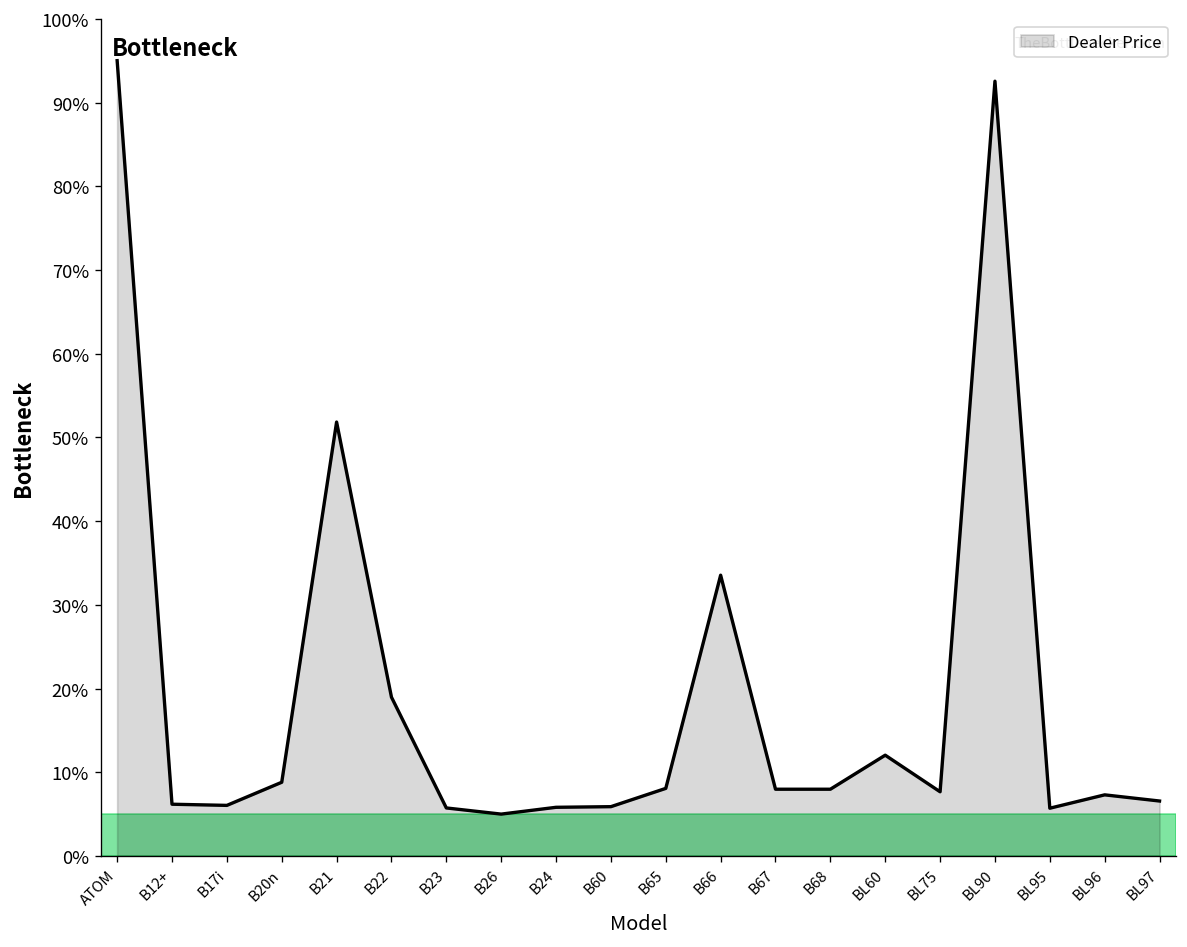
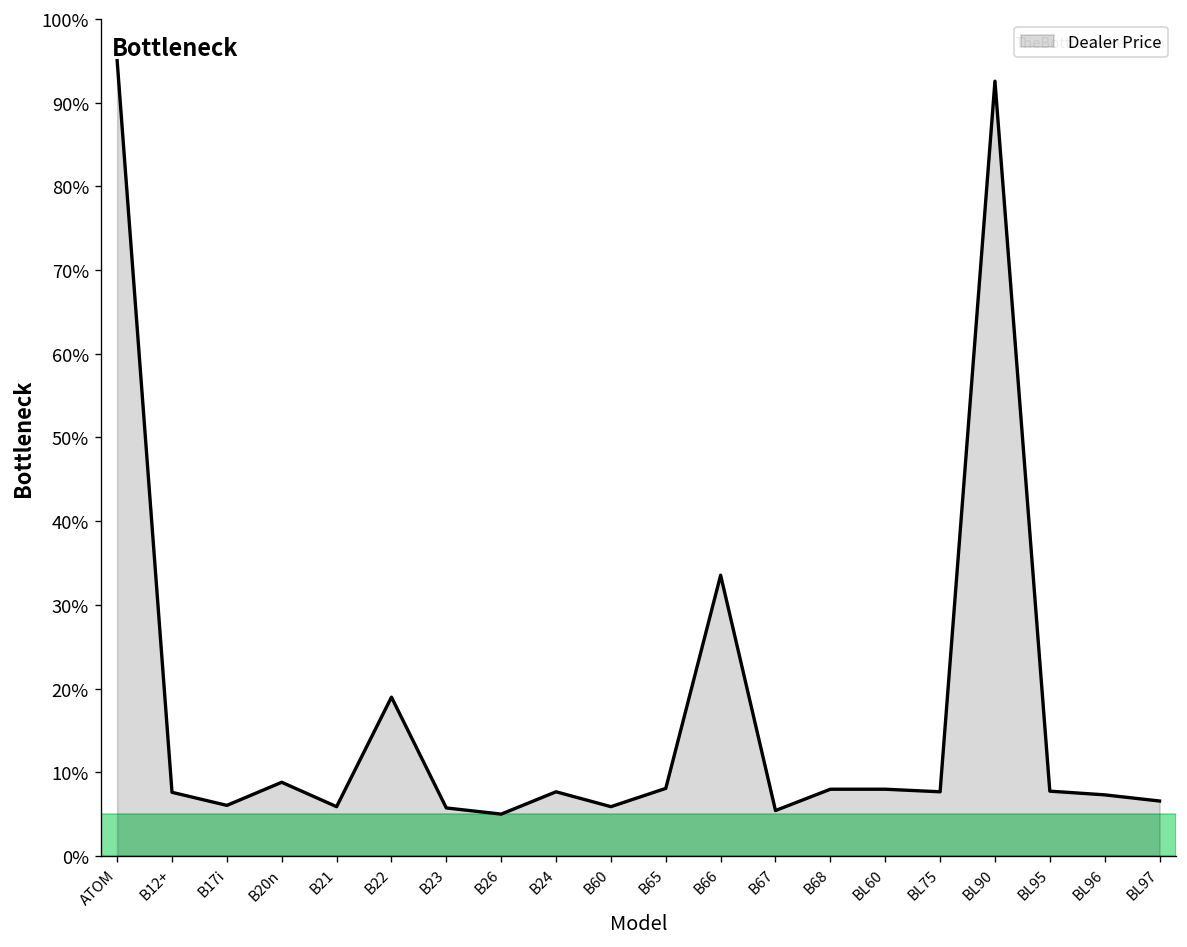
B12+: 6% -> 8%
B21: 52% -> 6%
B24: 6% -> 8%
B67: 8% -> 5%
BL60: 12% -> 8%
BL95: 6% -> 8%
